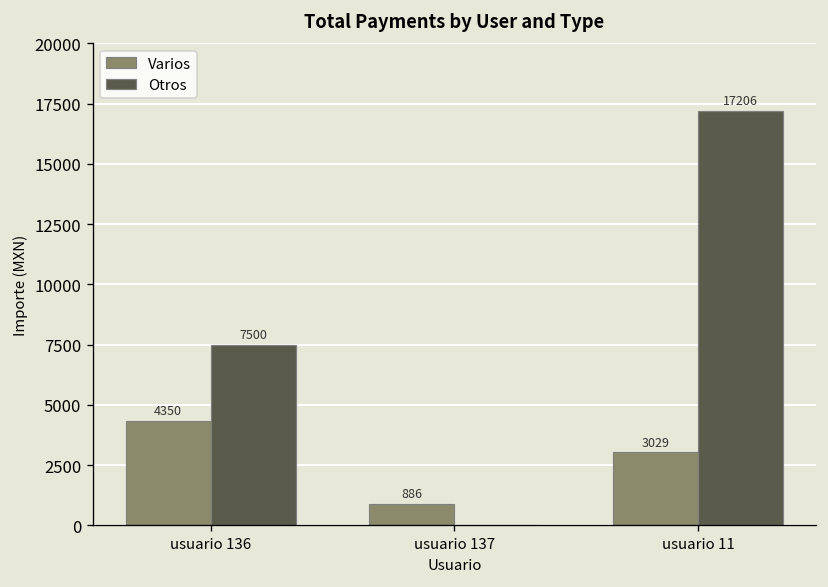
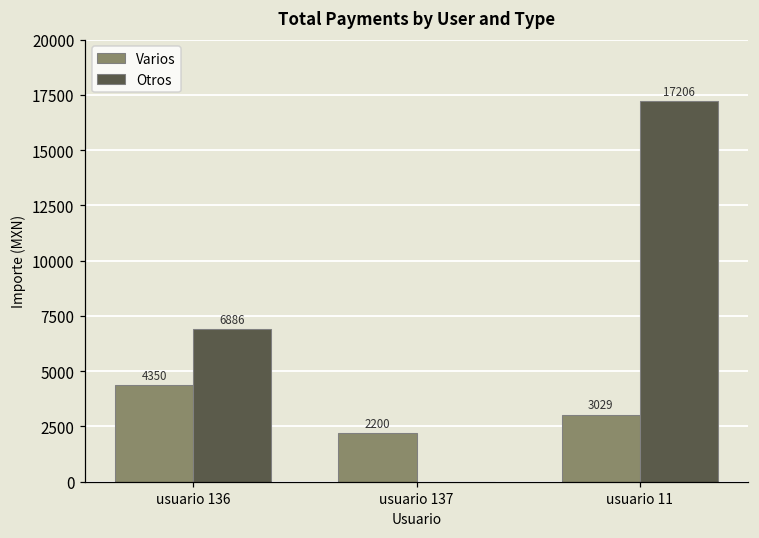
Otros, usuario 136: 7500 -> 6886
Varios, usuario 137: 886 -> 2200
